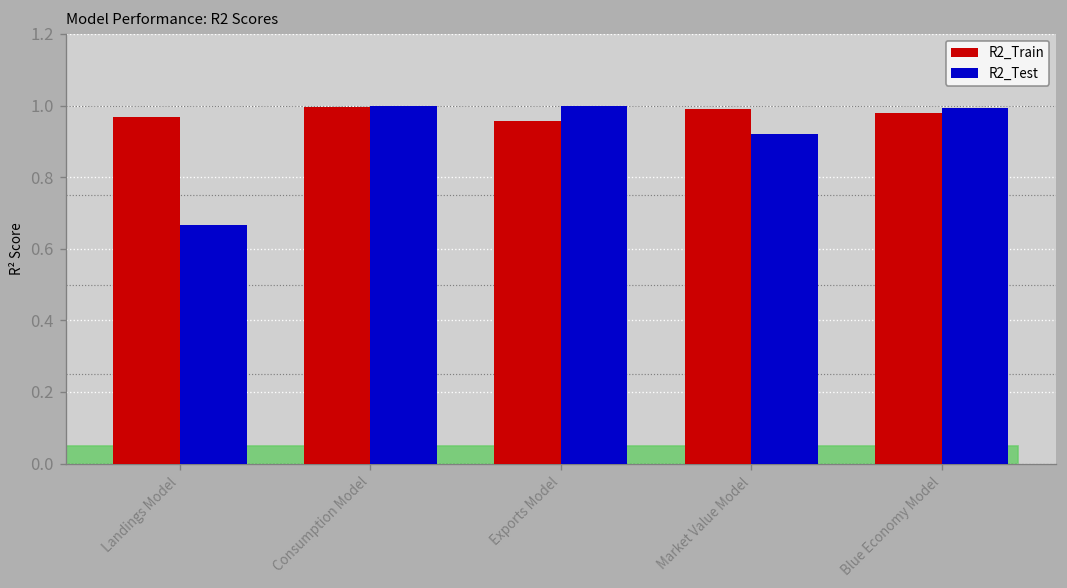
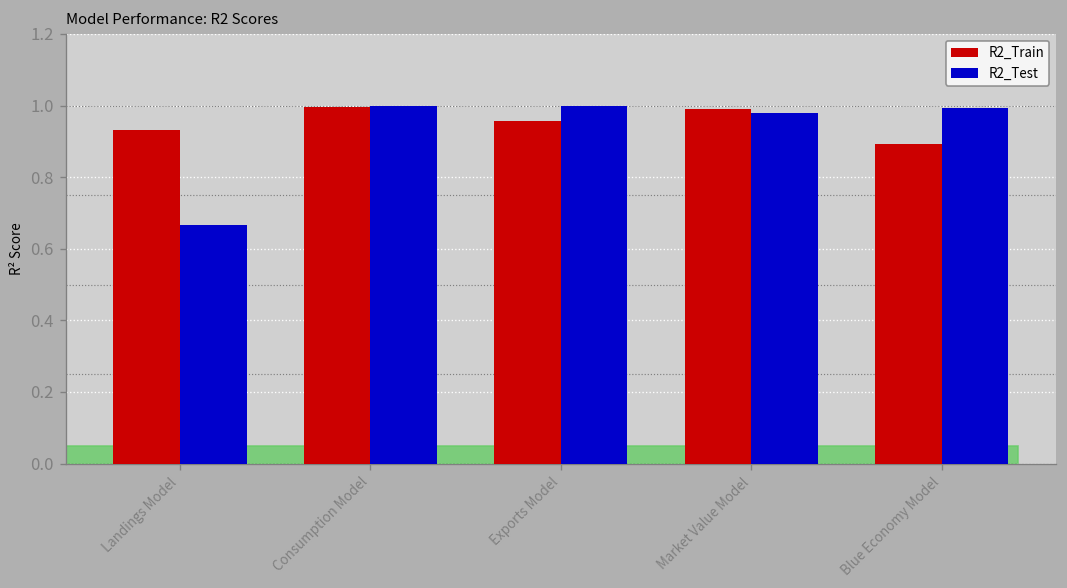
R2_Train, Landings Model: 0.97 -> 0.93
R2_Test, Market Value Model: 0.92 -> 0.98
R2_Train, Blue Economy Model: 0.98 -> 0.89
